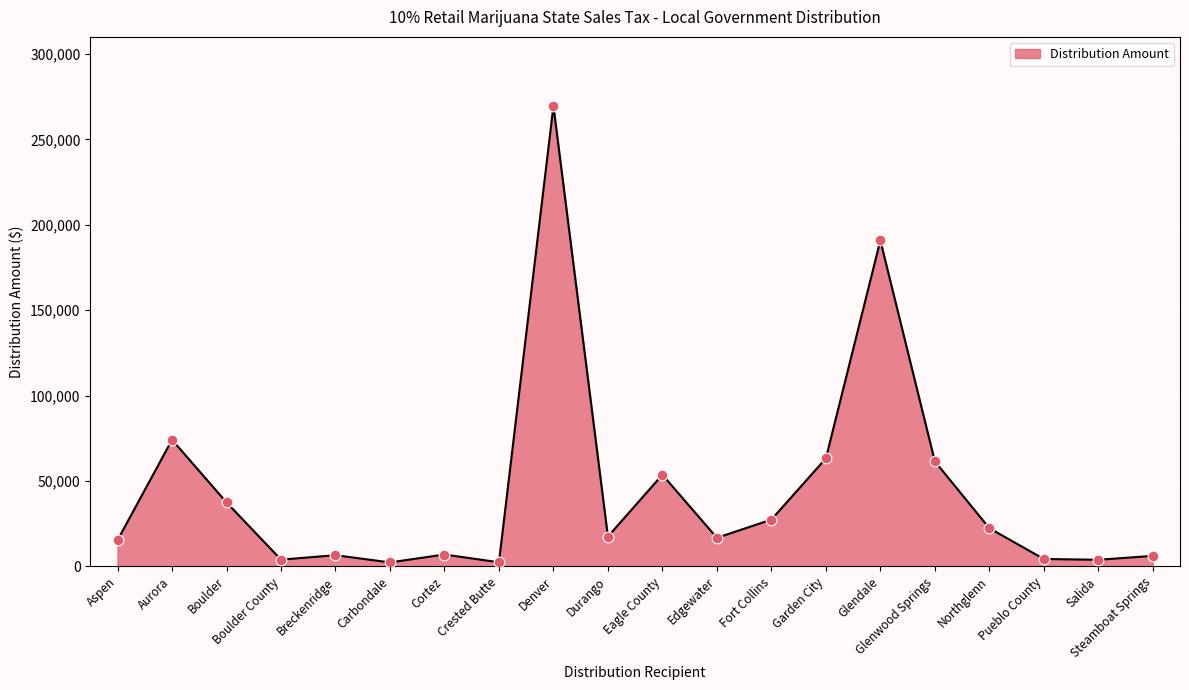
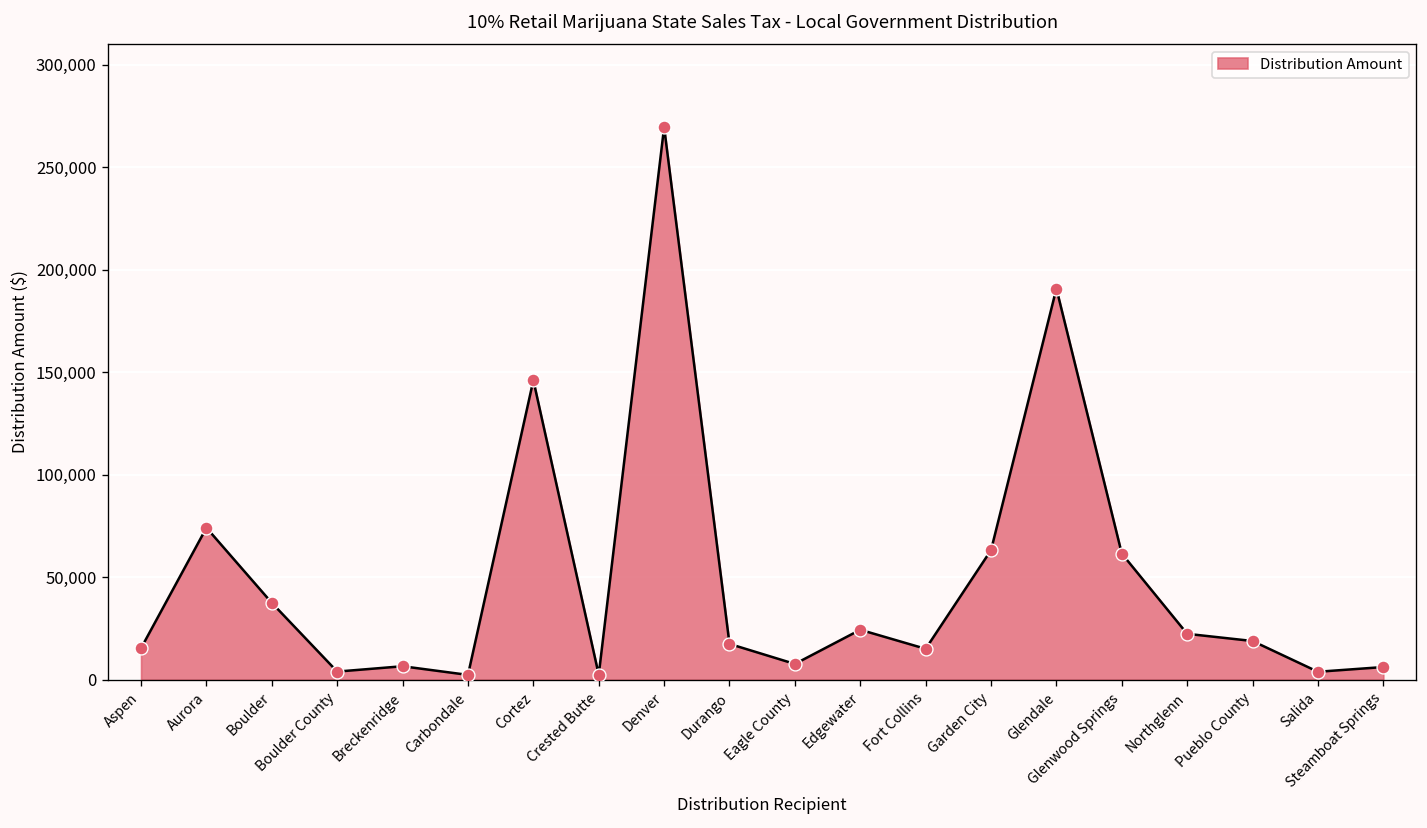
Cortez: 7,000 -> 146,000
Eagle County: 54,000 -> 8,000
Edgewater: 17,000 -> 24,000
Fort Collins: 27,000 -> 15,000
Pueblo County: 4,000 -> 19,000
